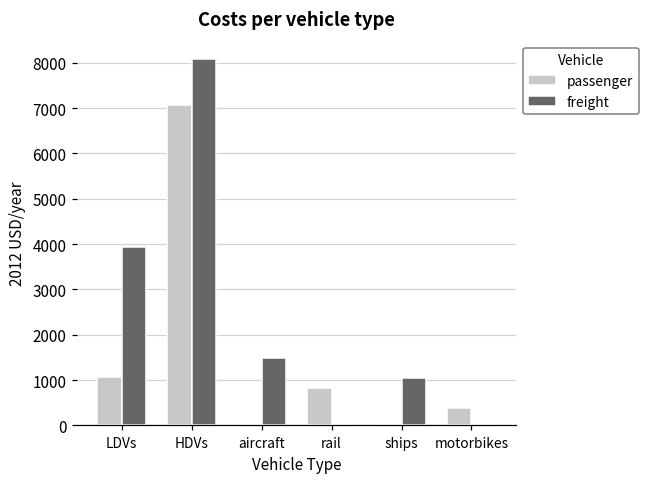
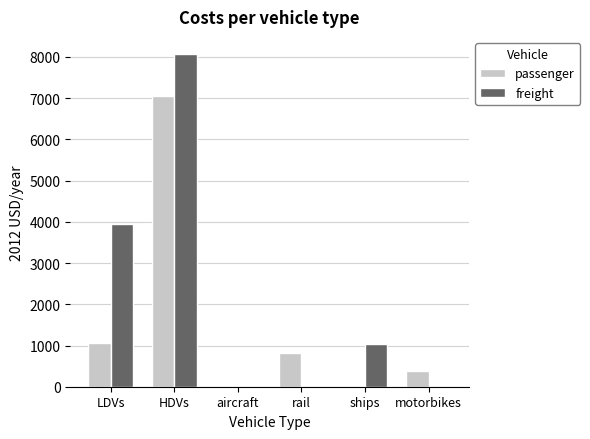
freight, aircraft: 1500 -> 0
